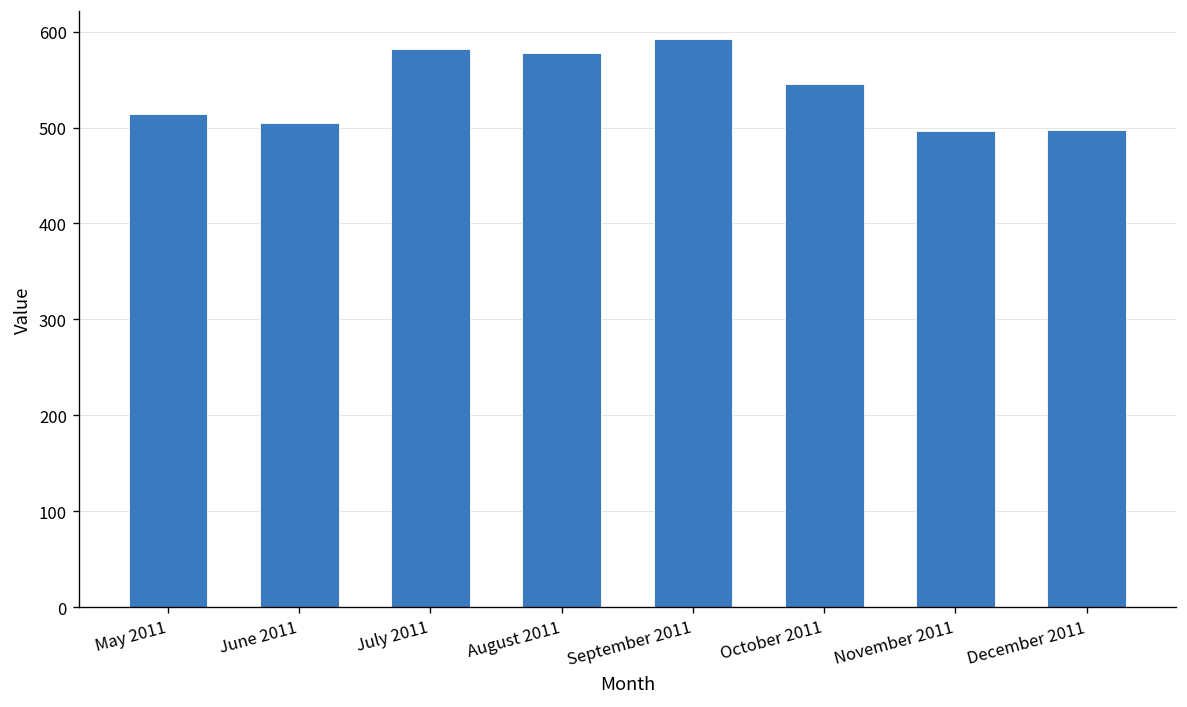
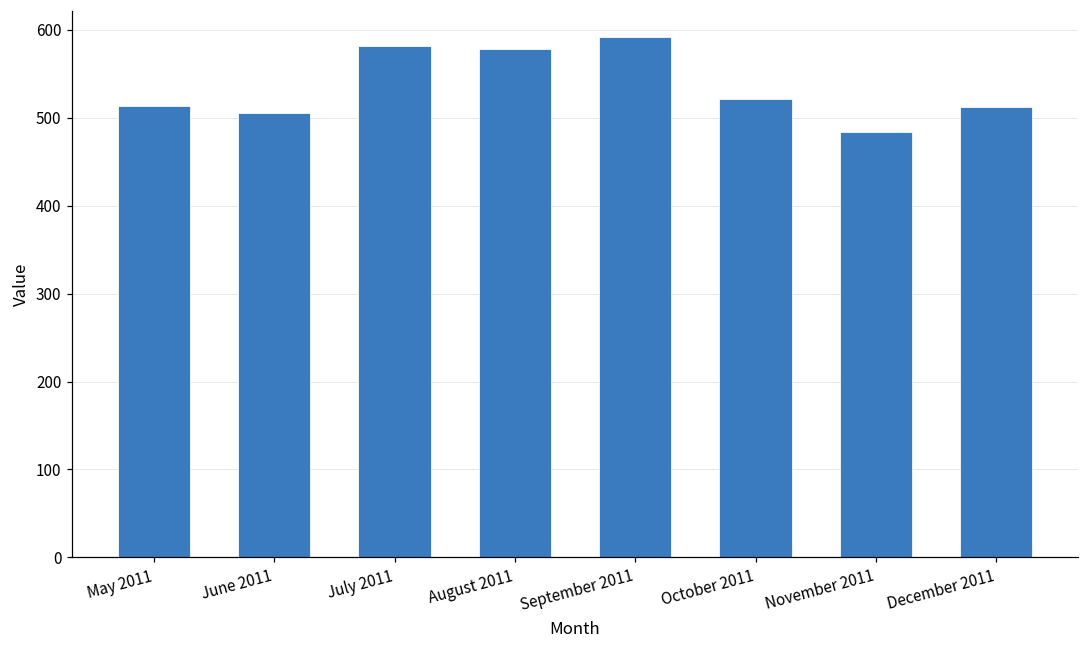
October 2011: 550 -> 520
November 2011: 500 -> 480
December 2011: 500 -> 510
